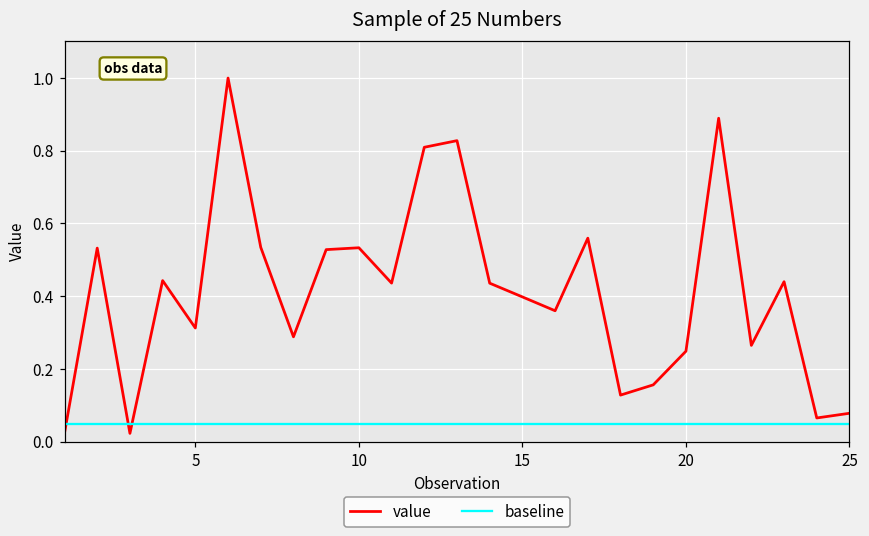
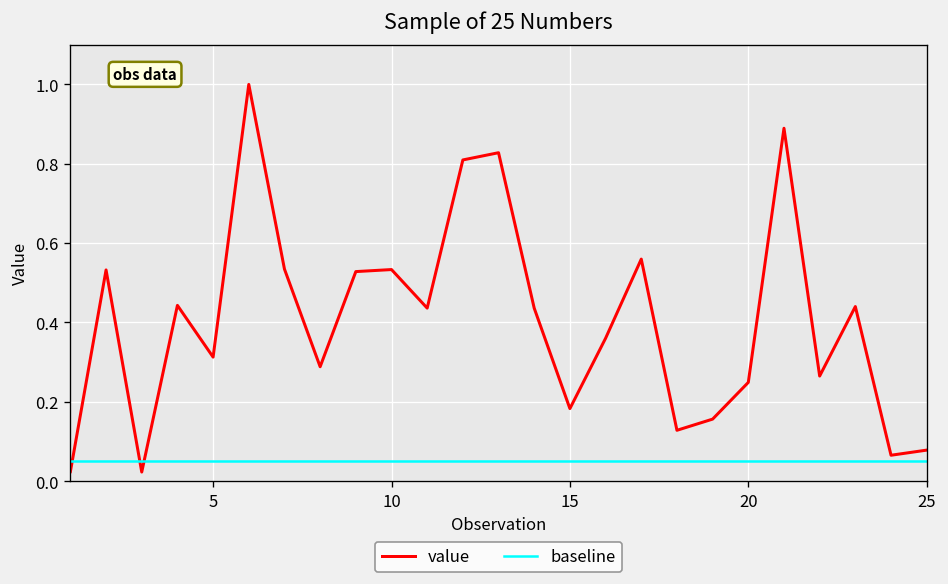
value, 15: 0.40 -> 0.18
